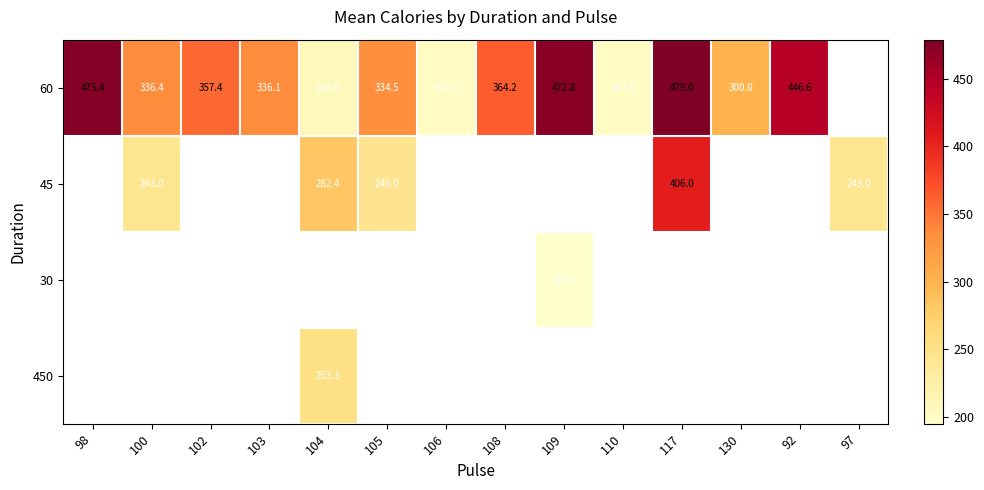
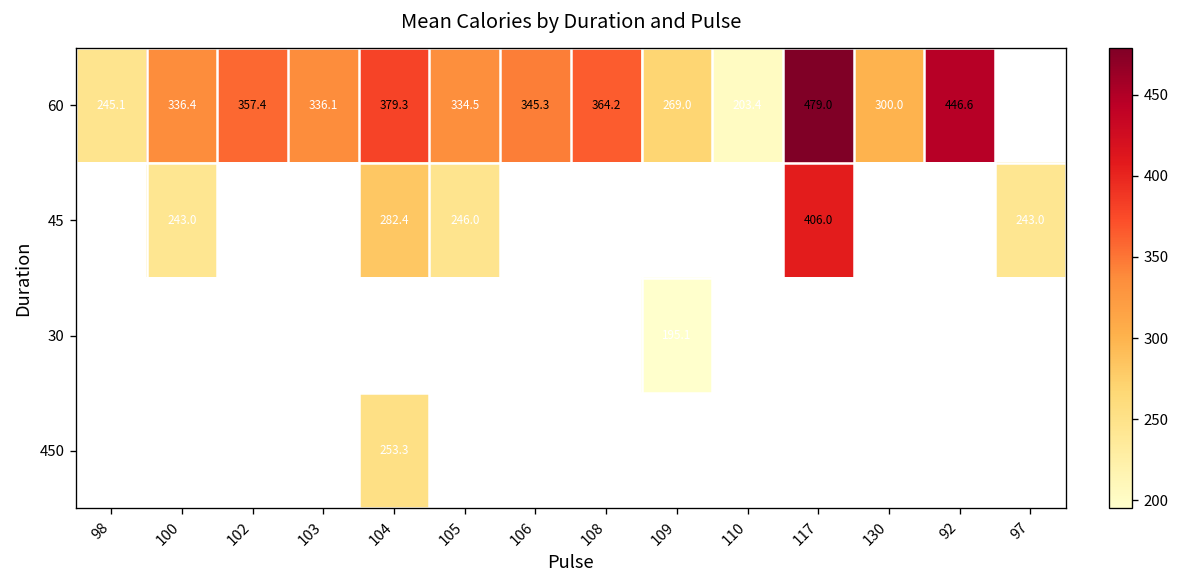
60, 98: 475.4 -> 245.1
60, 104: 208.8 -> 379.3
60, 106: 202.0 -> 345.3
60, 109: 472.8 -> 269.0
